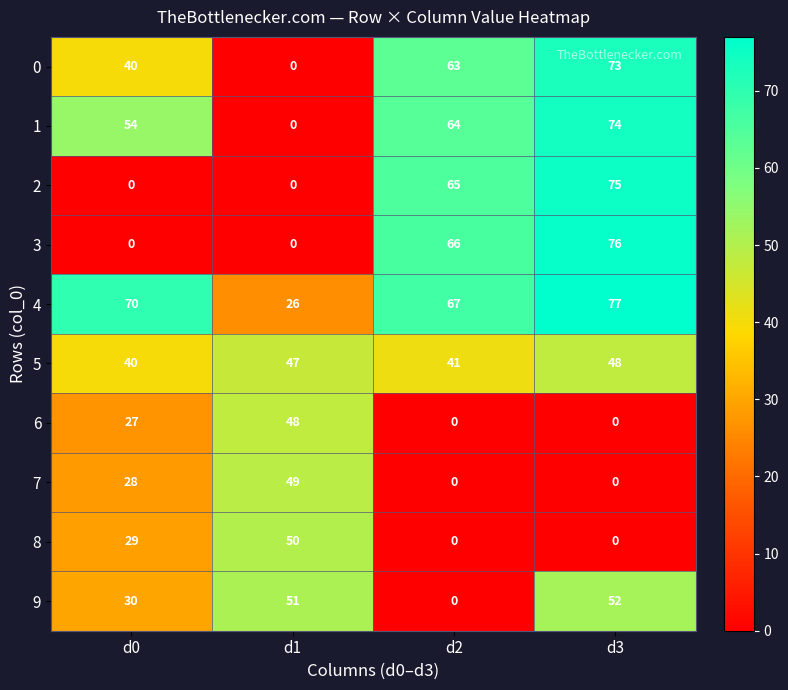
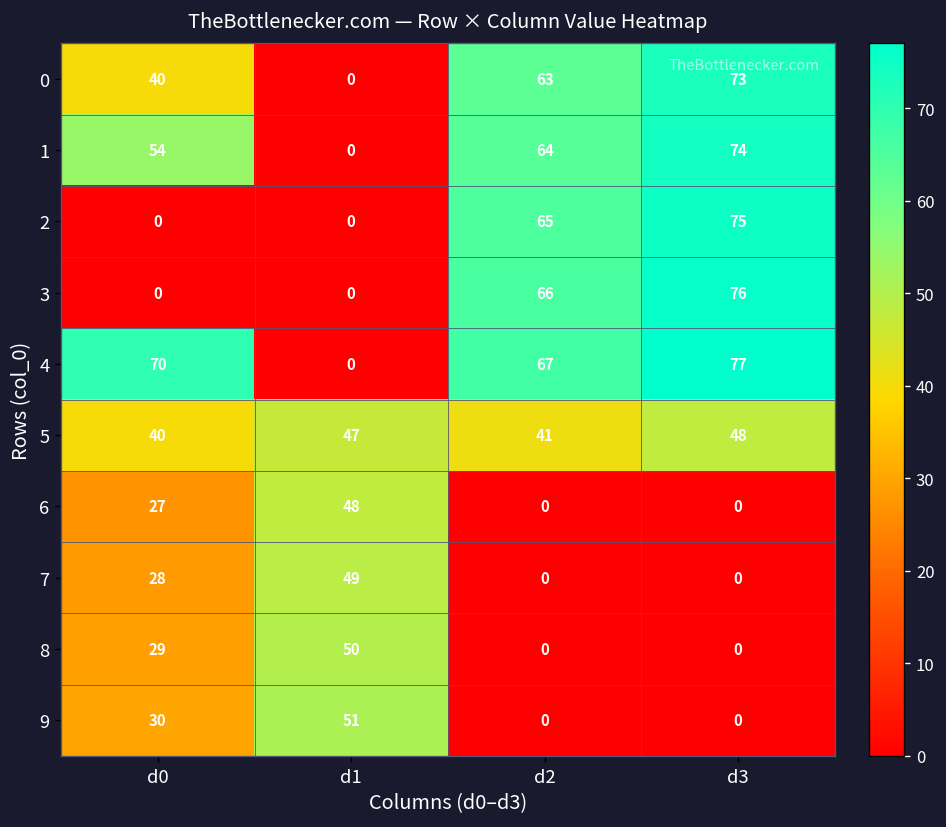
4, d1: 26 -> 0
9, d3: 52 -> 0
